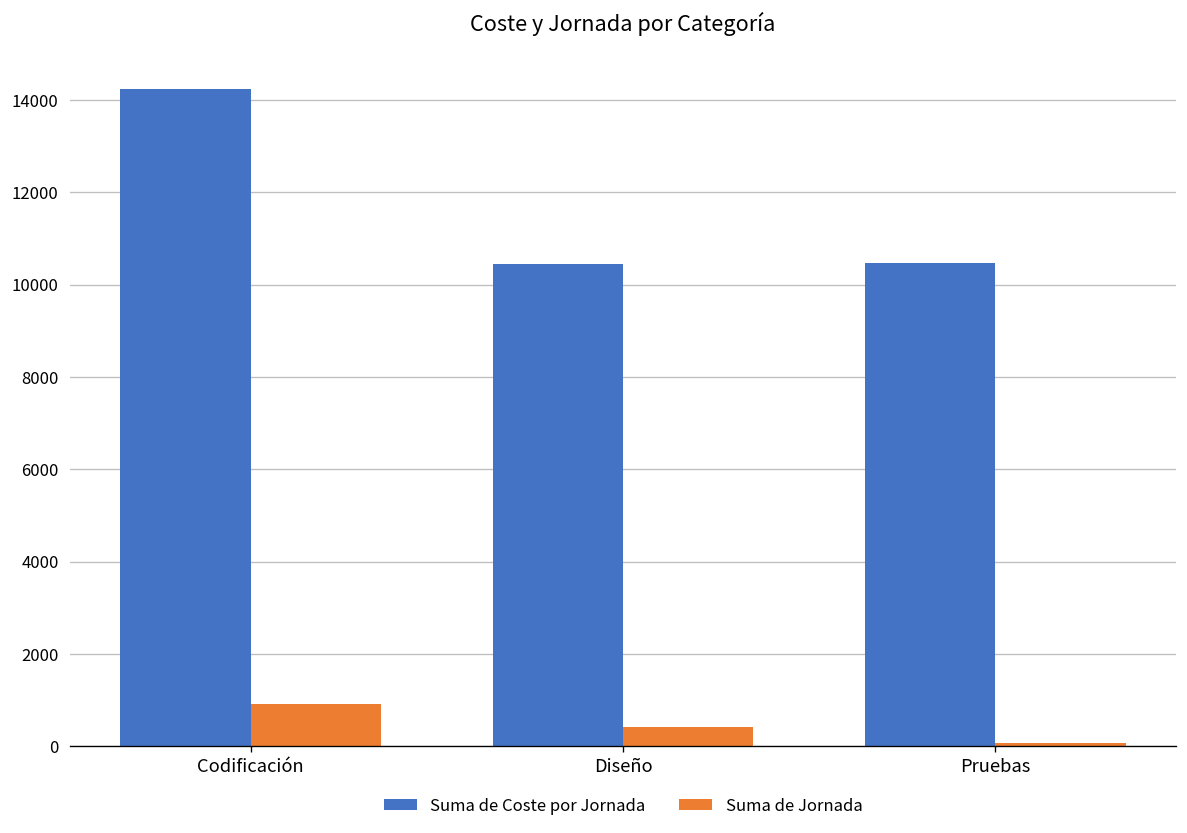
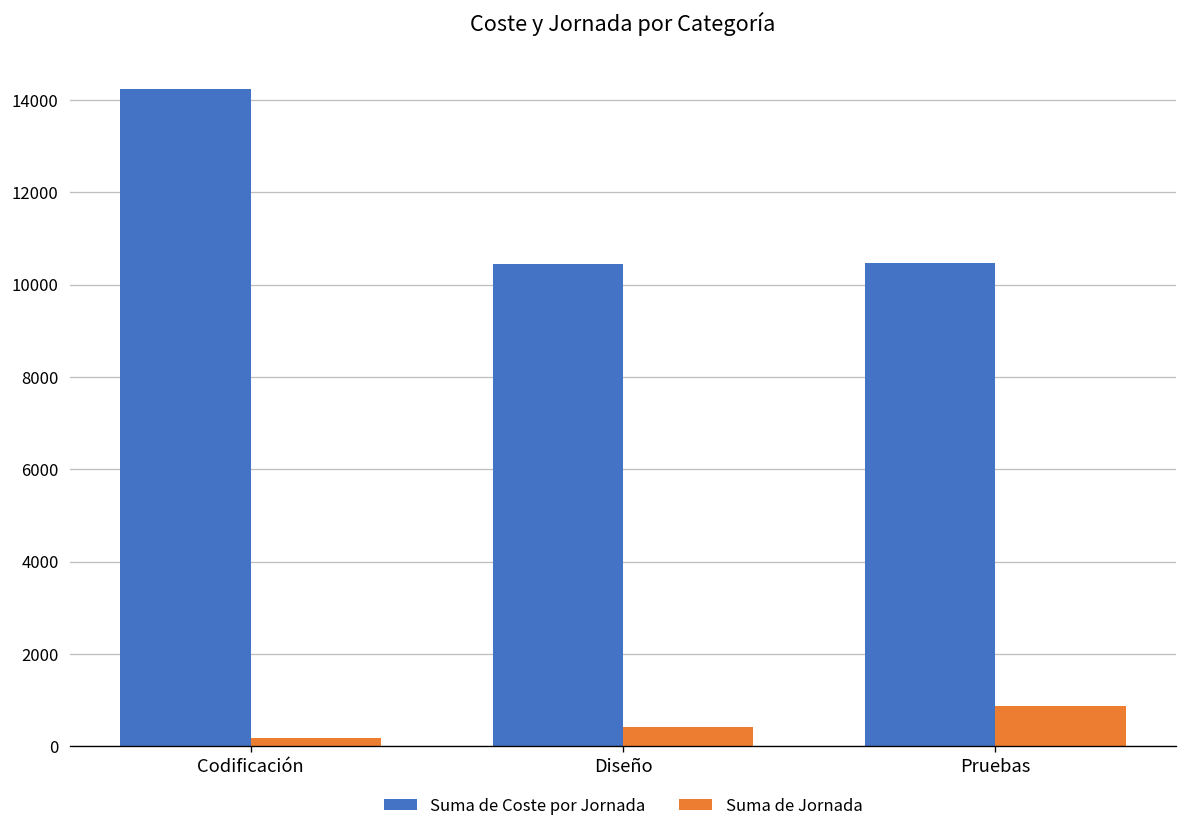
Suma de Jornada, Codificación: 900 -> 200
Suma de Jornada, Pruebas: 100 -> 900
